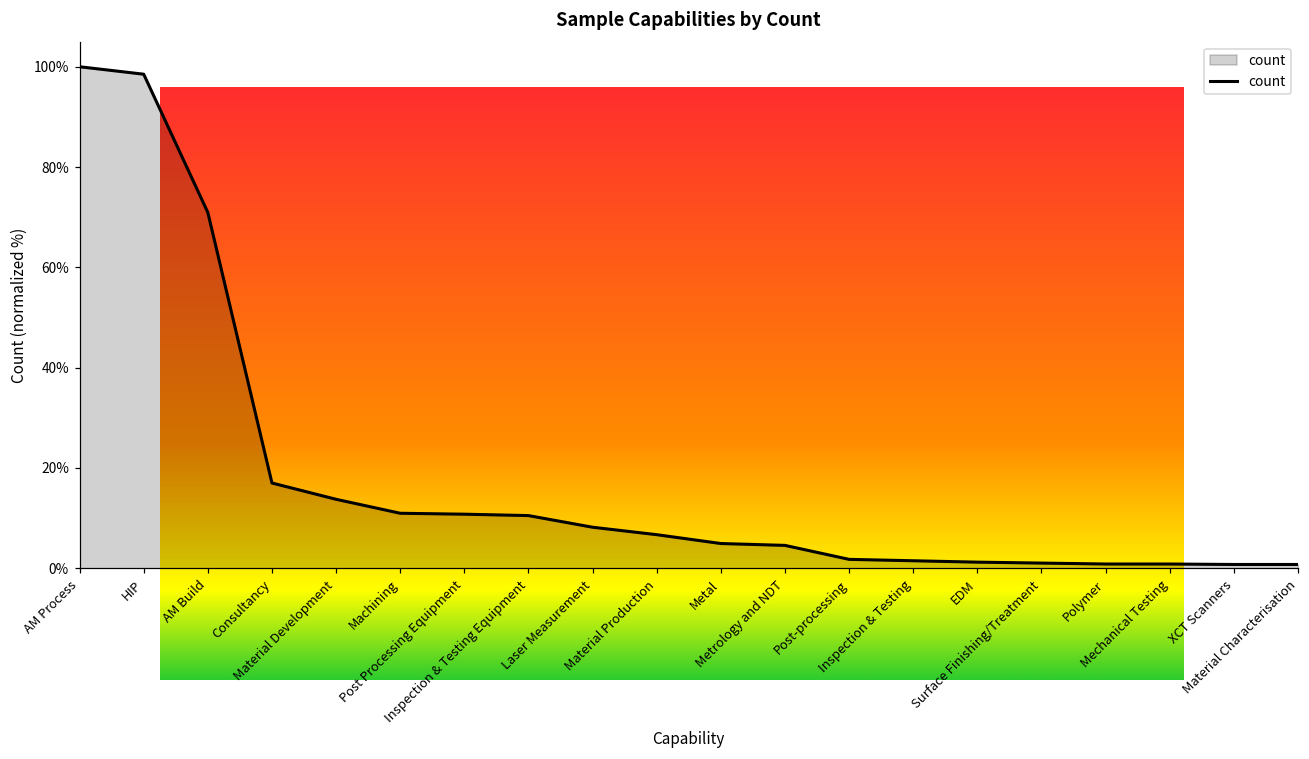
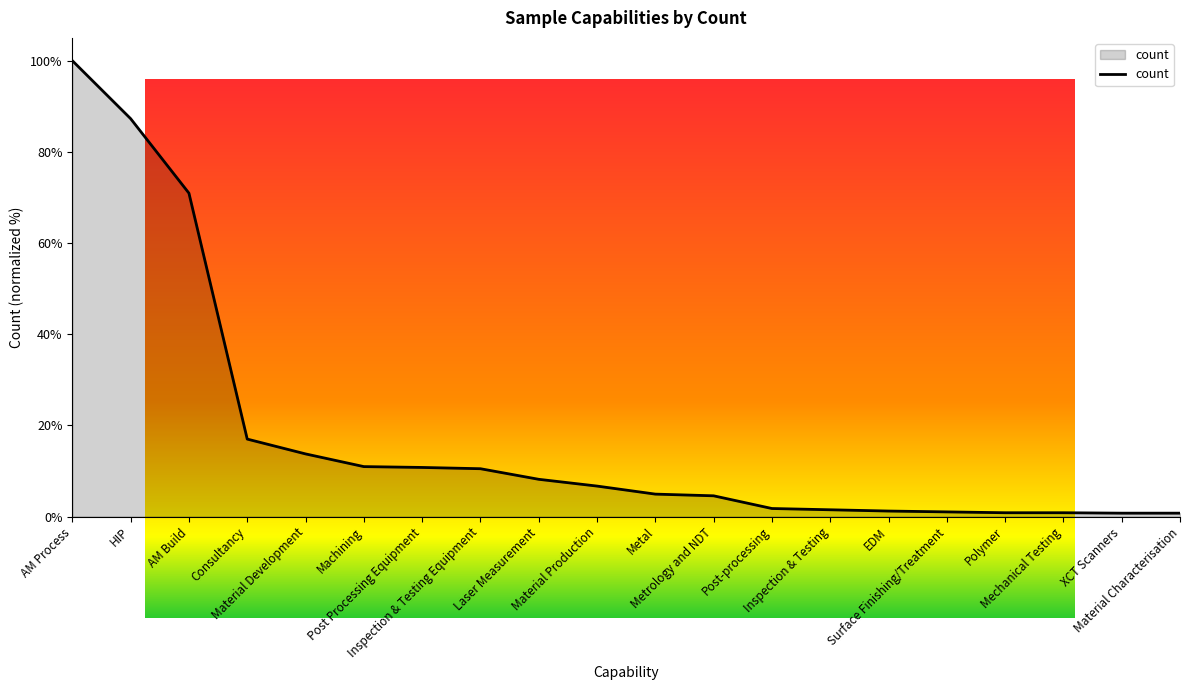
HIP: 99% -> 87%
